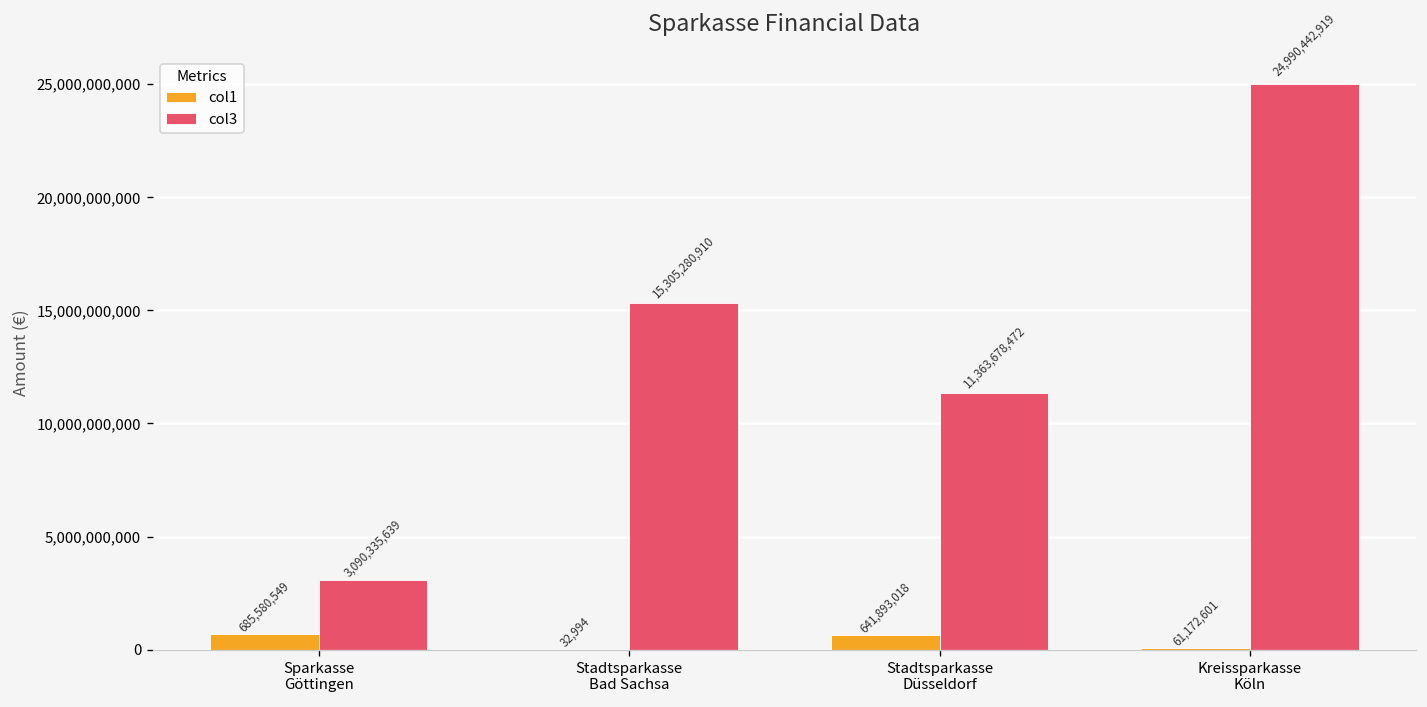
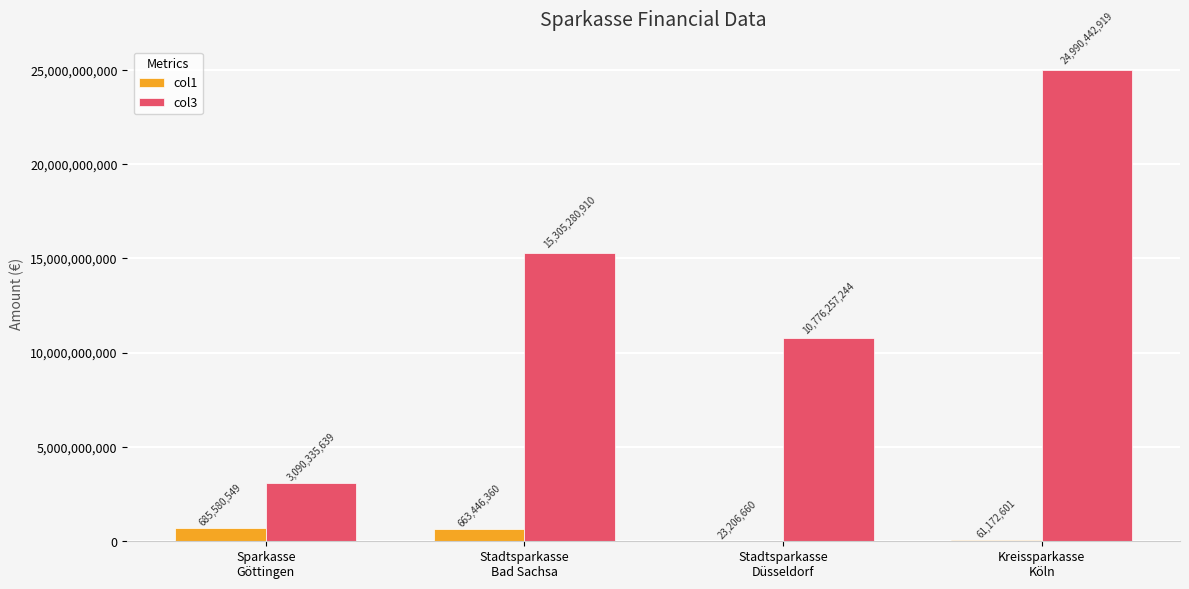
col1, Stadtsparkasse Bad Sachsa: 32,994 -> 663,446,360
col1, Stadtsparkasse Düsseldorf: 641,893,018 -> 23,206,660
col3, Stadtsparkasse Düsseldorf: 11,363,678,472 -> 10,776,257,244
